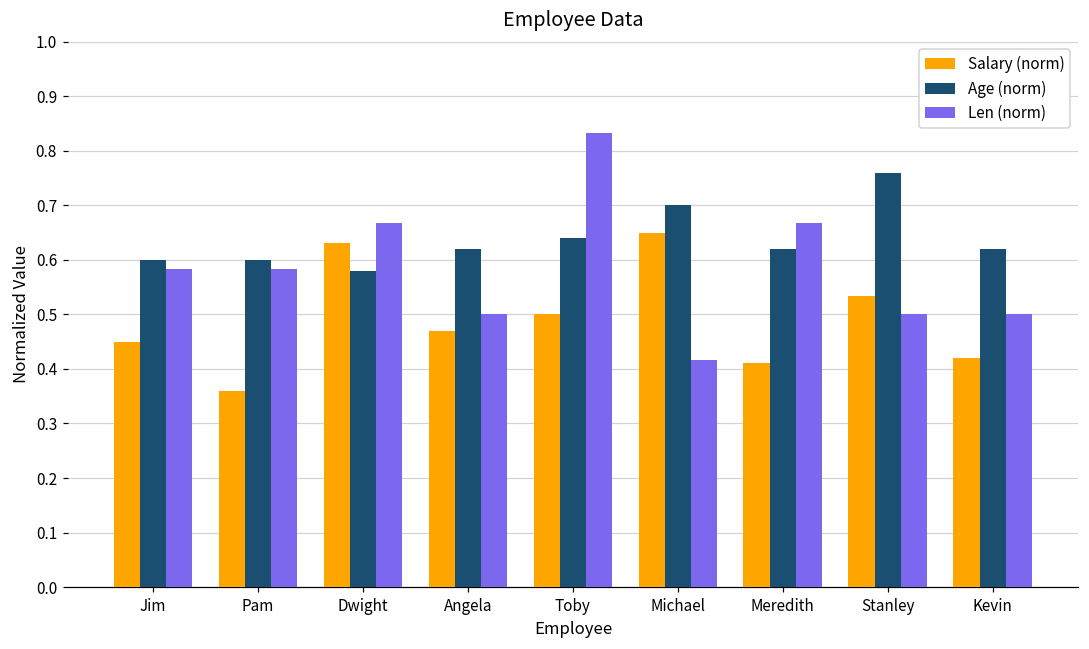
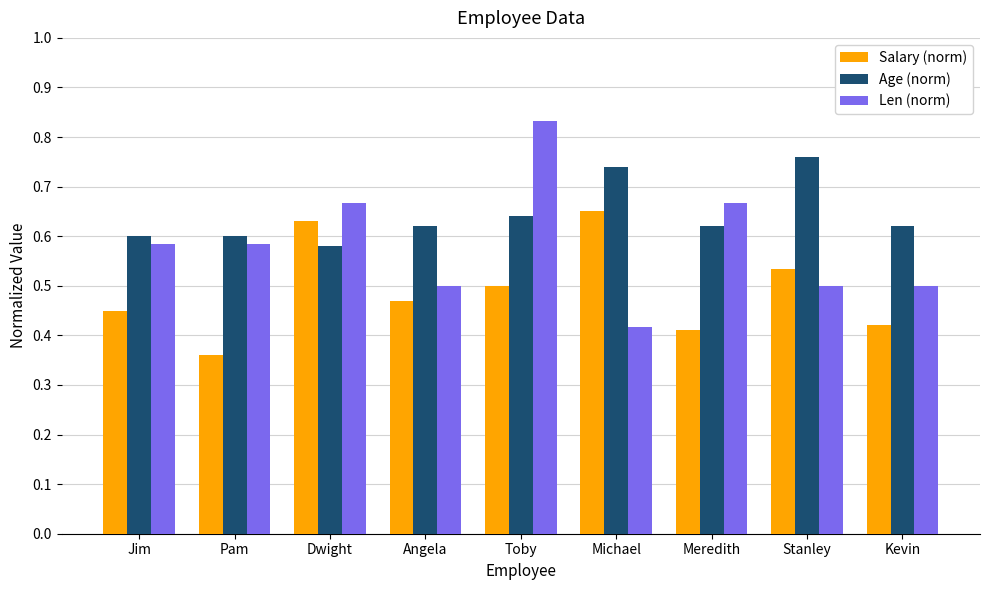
Age (norm), Michael: 0.70 -> 0.74
